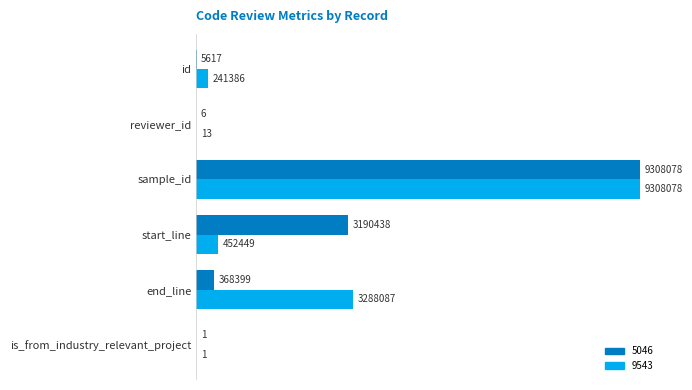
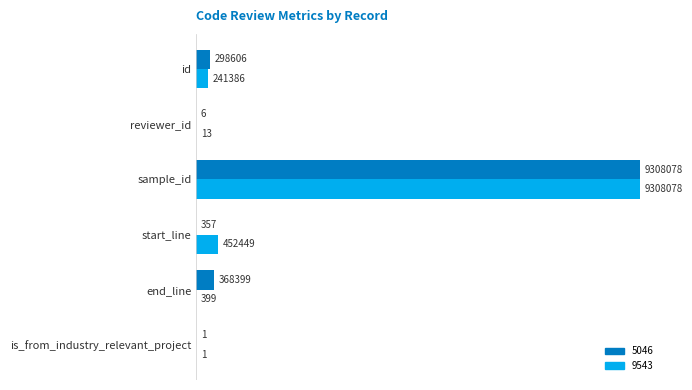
5046, id: 5617 -> 298606
5046, start_line: 3190438 -> 357
9543, end_line: 3288087 -> 399
